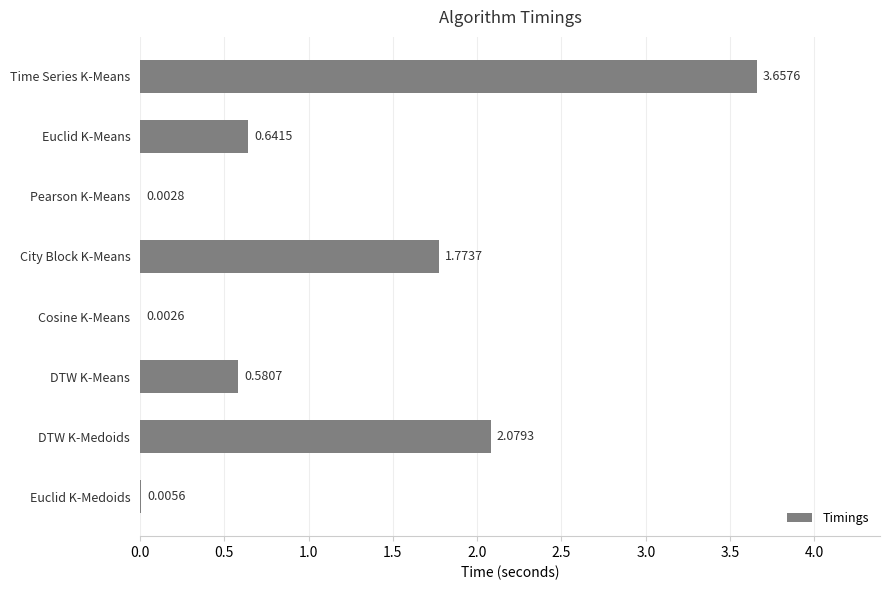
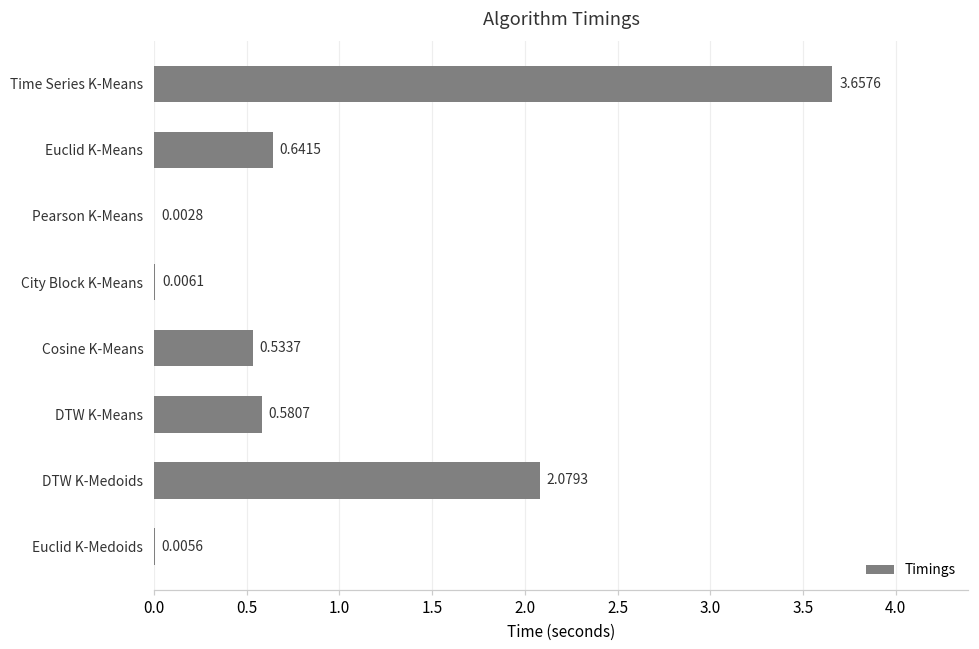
City Block K-Means: 1.7737 -> 0.0061
Cosine K-Means: 0.0026 -> 0.5337
